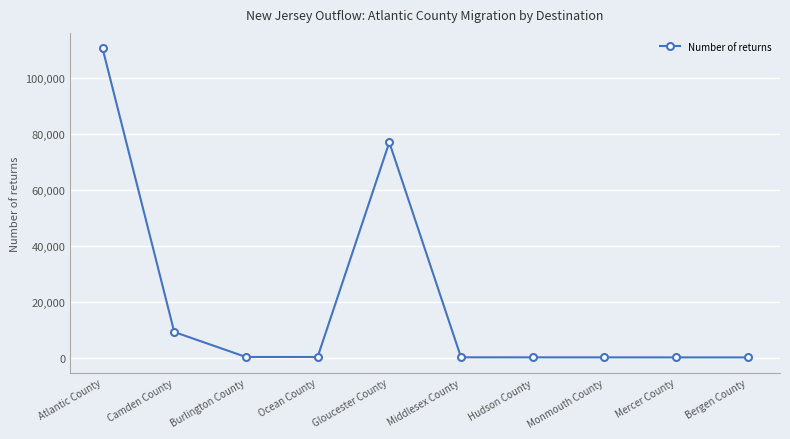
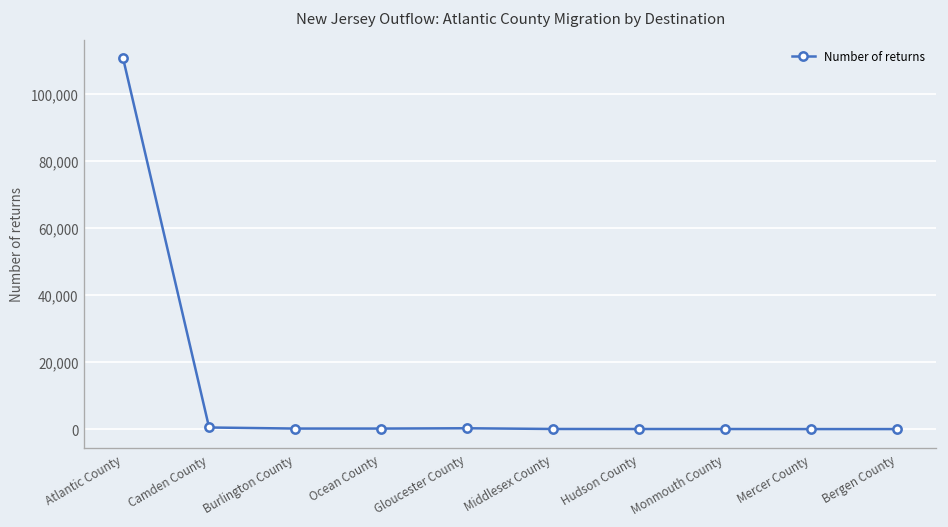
Camden County: 9,000 -> 1,000
Gloucester County: 77,000 -> 0
